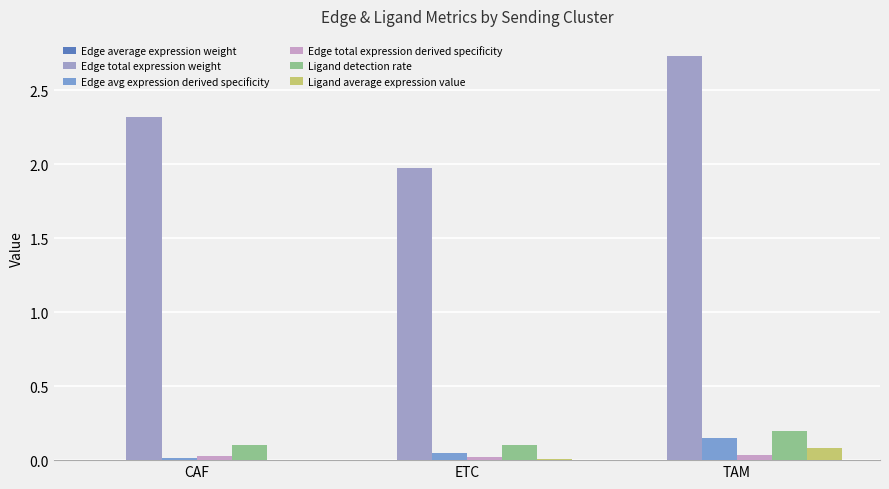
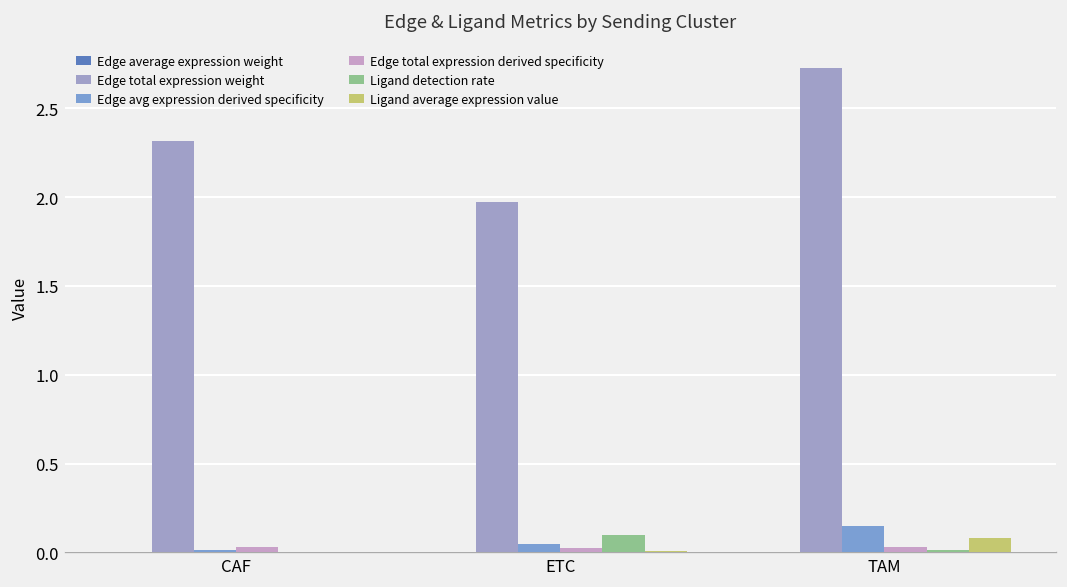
Ligand detection rate, CAF: 0.10 -> 0.00
Ligand detection rate, TAM: 0.20 -> 0.01
